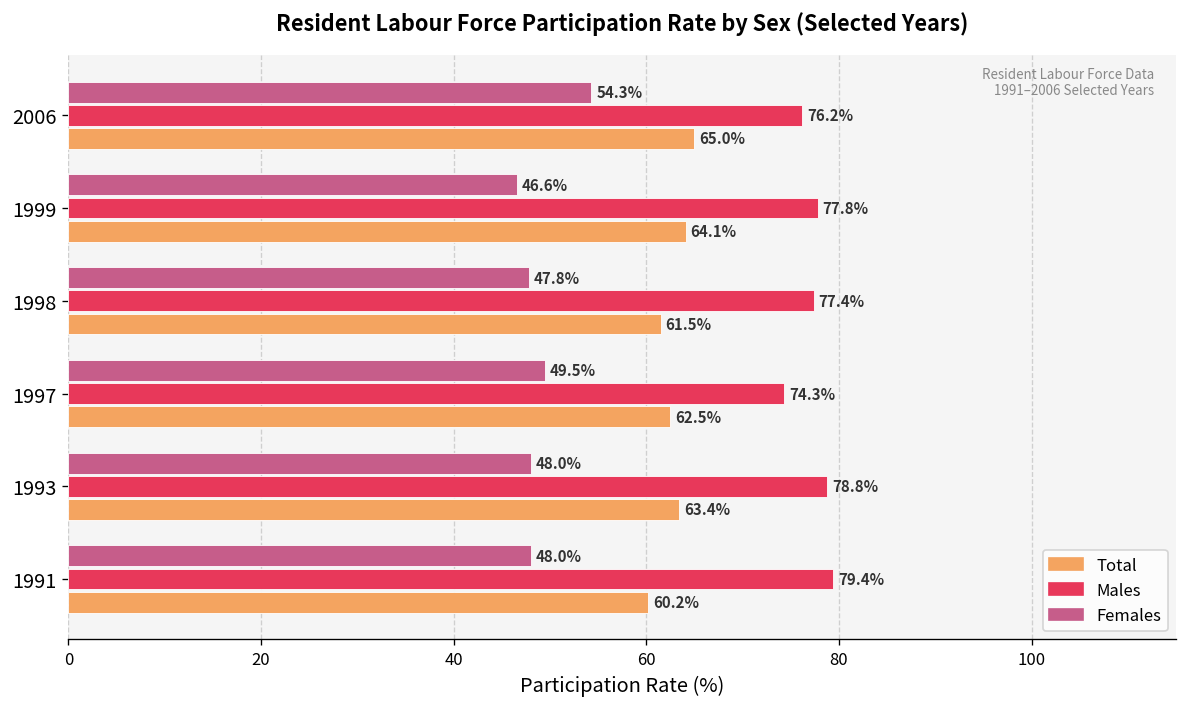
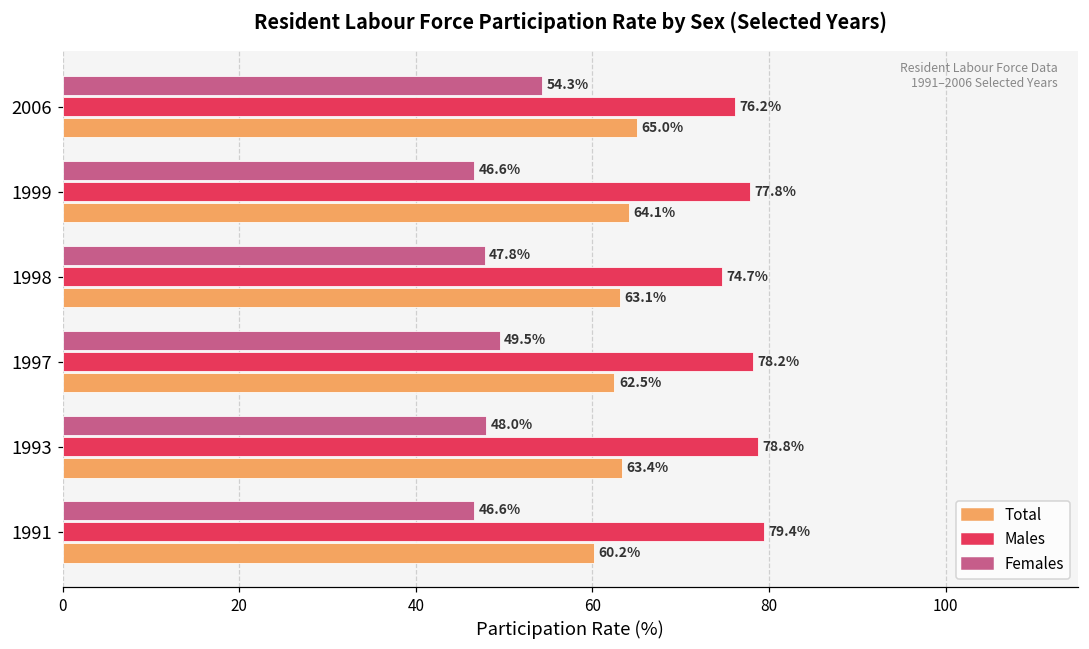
Males, 1998: 77.4% -> 74.7%
Total, 1998: 61.5% -> 63.1%
Males, 1997: 74.3% -> 78.2%
Females, 1991: 48.0% -> 46.6%
